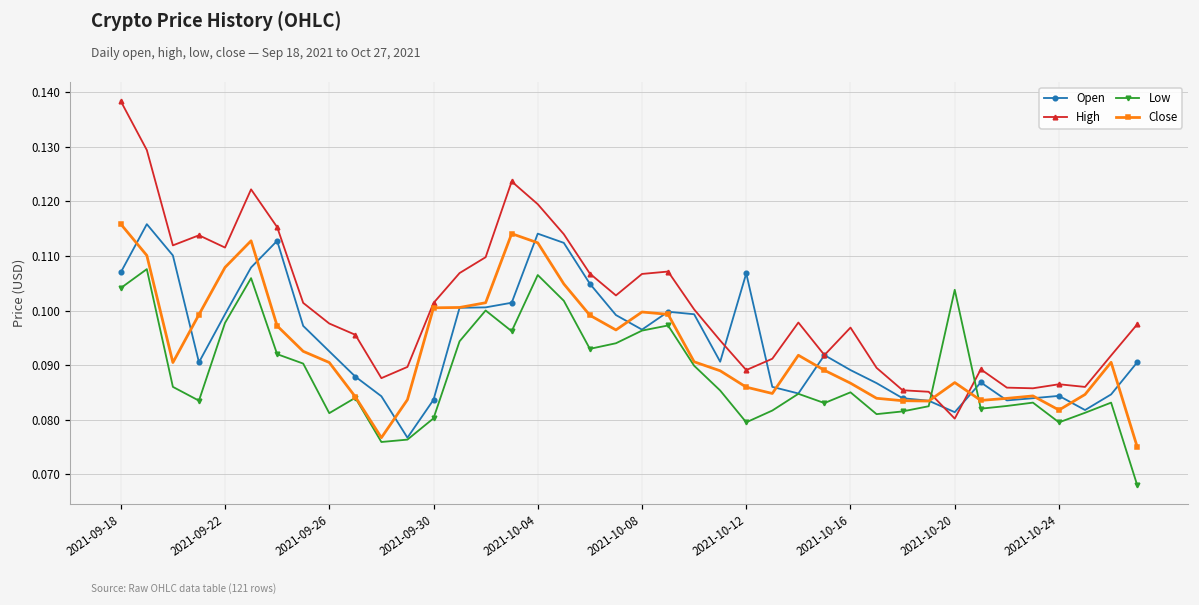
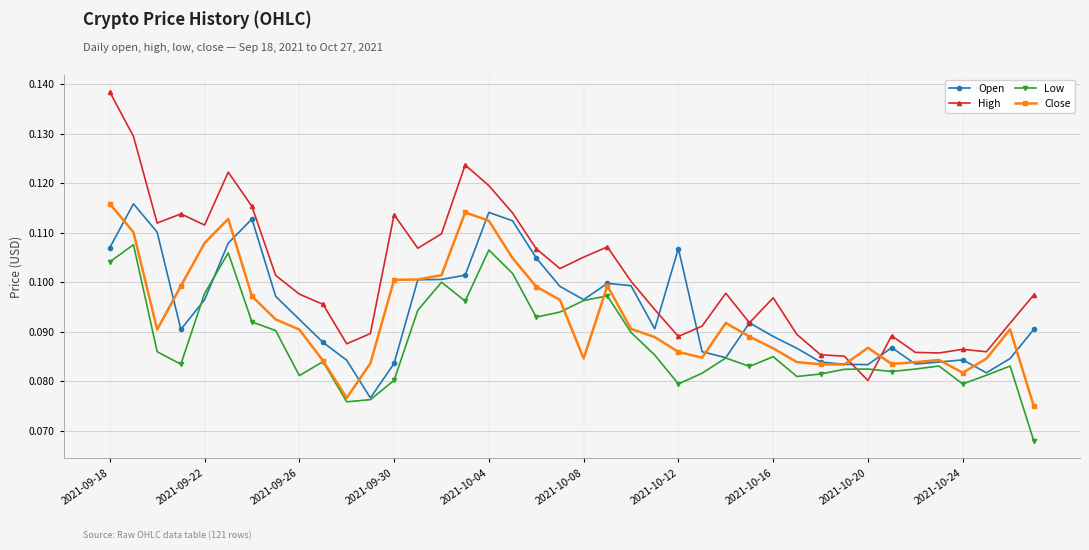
Open, 2021-09-22: 0.099 -> 0.096
High, 2021-09-30: 0.101 -> 0.114
High, 2021-10-08: 0.107 -> 0.105
Close, 2021-10-08: 0.100 -> 0.085
Open, 2021-10-20: 0.081 -> 0.083
Low, 2021-10-20: 0.104 -> 0.083
